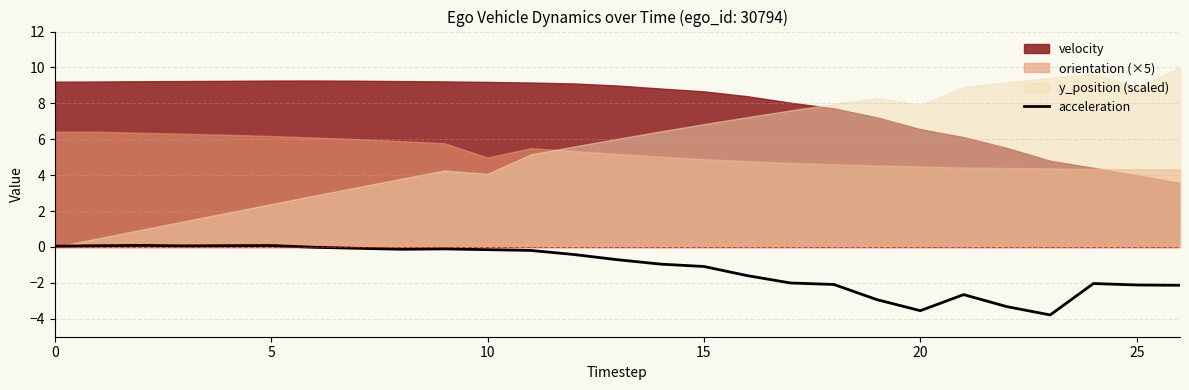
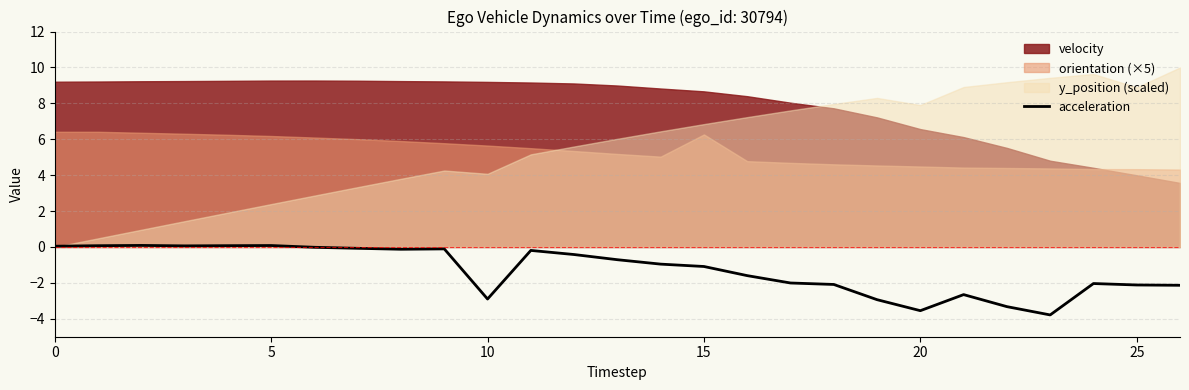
acceleration, 10: -0.2 -> -2.9
orientation (×5), 10: 5.0 -> 5.6
orientation (×5), 15: 4.9 -> 6.3
